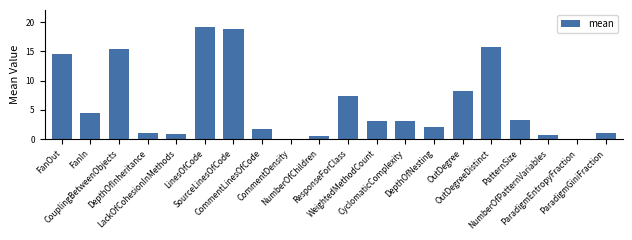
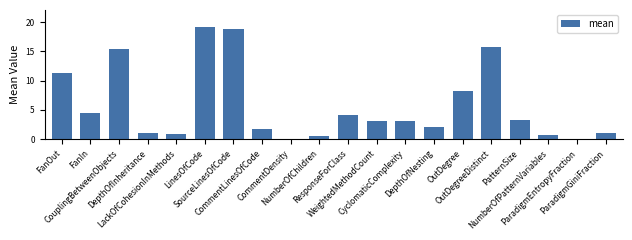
FanOut: 15 -> 11
ResponseForClass: 7 -> 4
